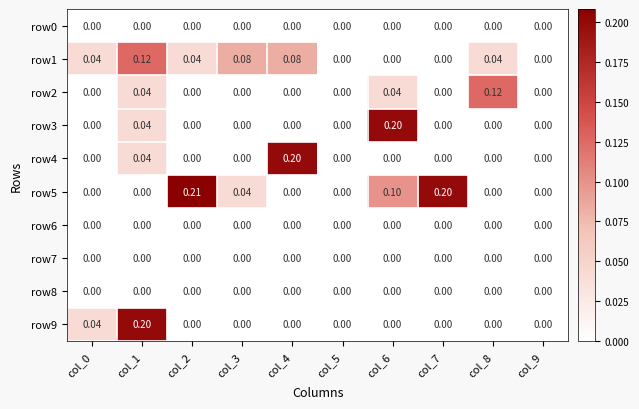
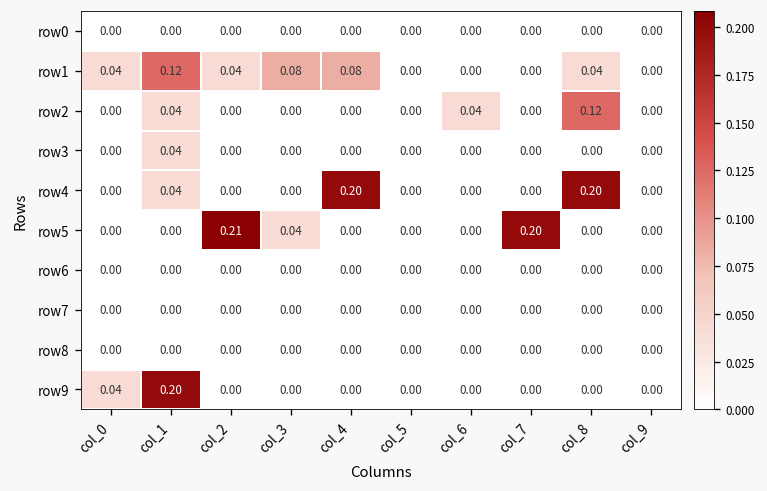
row3, col_6: 0.20 -> 0.00
row4, col_8: 0.00 -> 0.20
row5, col_6: 0.10 -> 0.00
